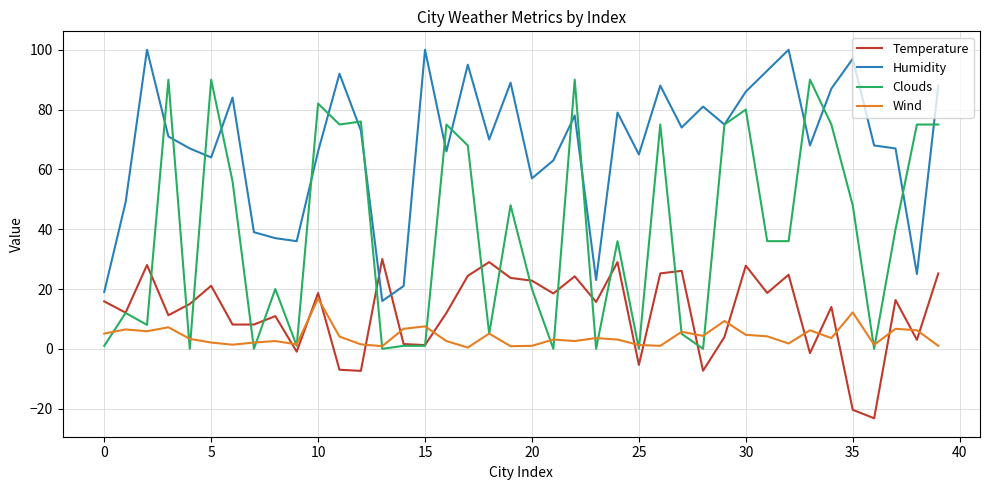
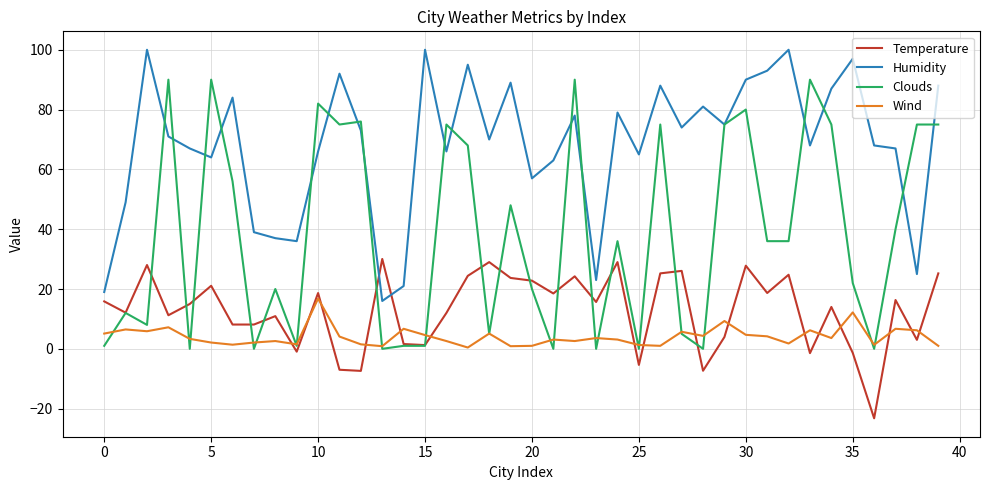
Wind, 15: 8 -> 5
Humidity, 30: 86 -> 90
Temperature, 35: -20 -> -1
Clouds, 35: 48 -> 22
